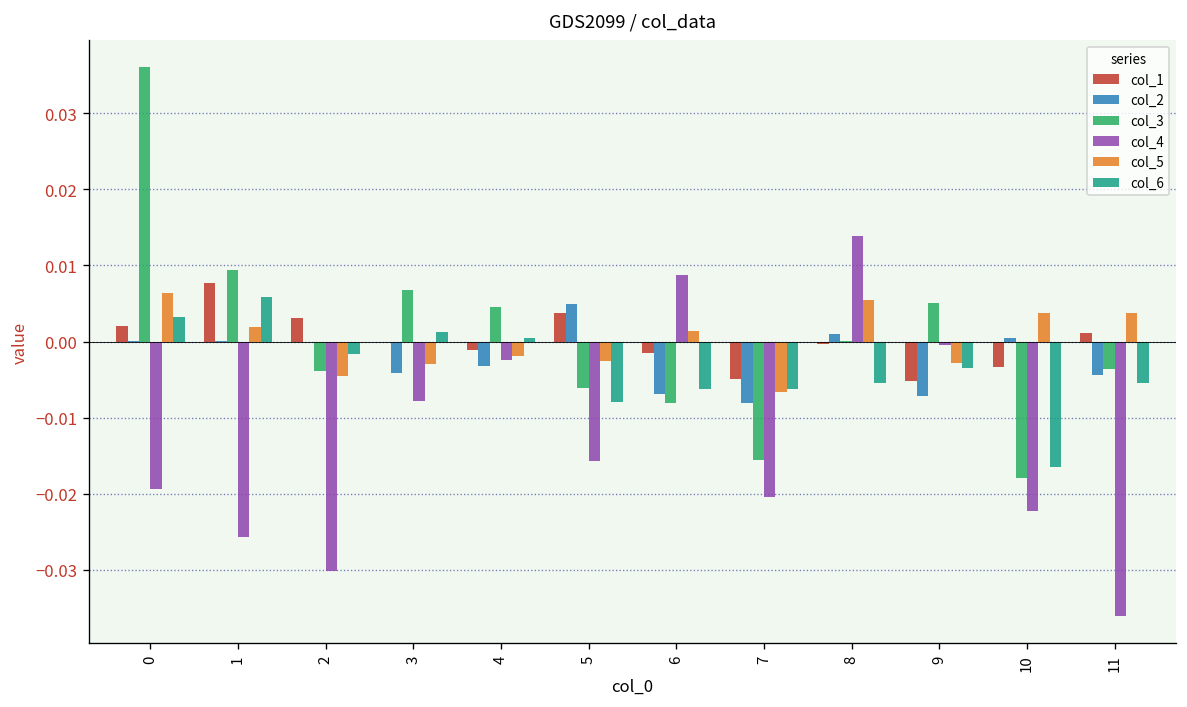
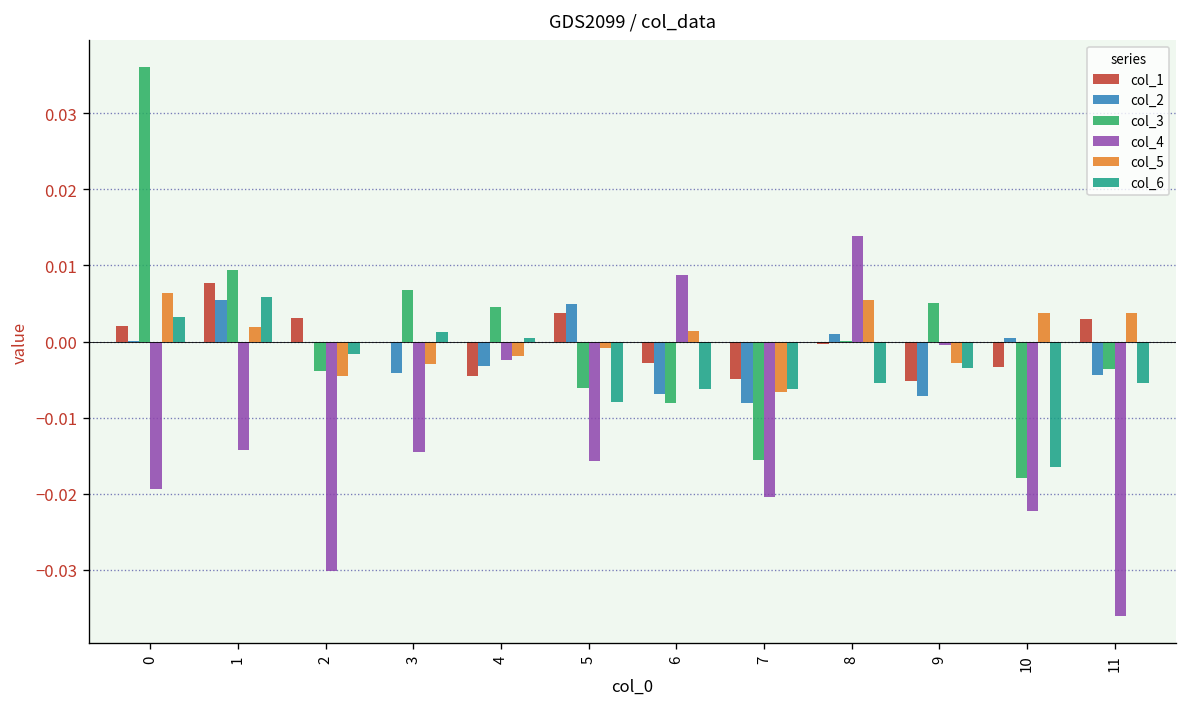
col_2, 1: 0.000 -> 0.005
col_4, 1: -0.026 -> -0.014
col_4, 3: -0.008 -> -0.014
col_1, 4: -0.001 -> -0.005
col_5, 5: -0.003 -> -0.001
col_1, 6: -0.001 -> -0.003
col_1, 11: 0.001 -> 0.003
